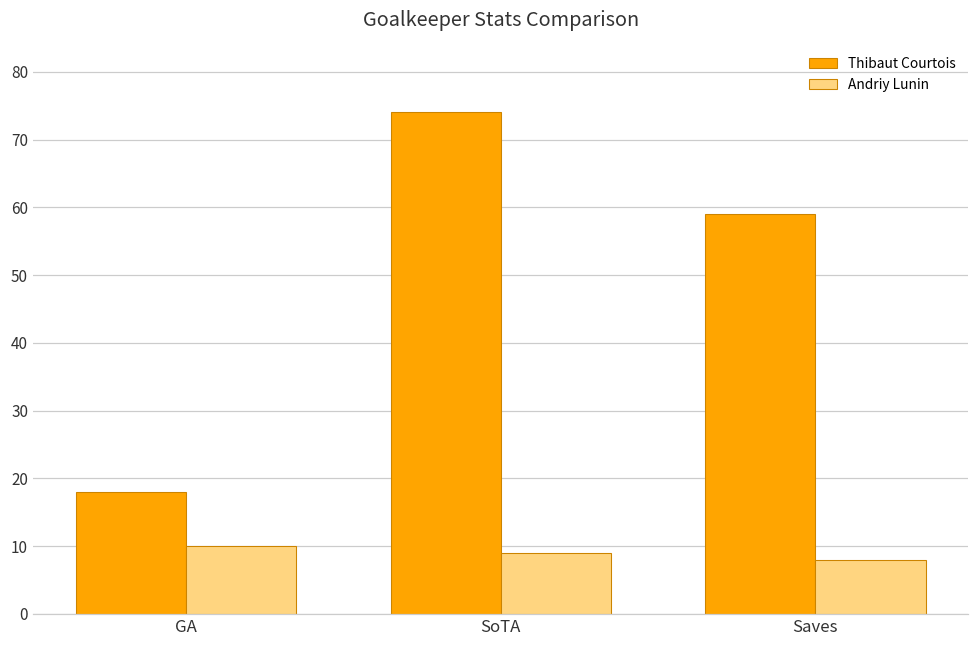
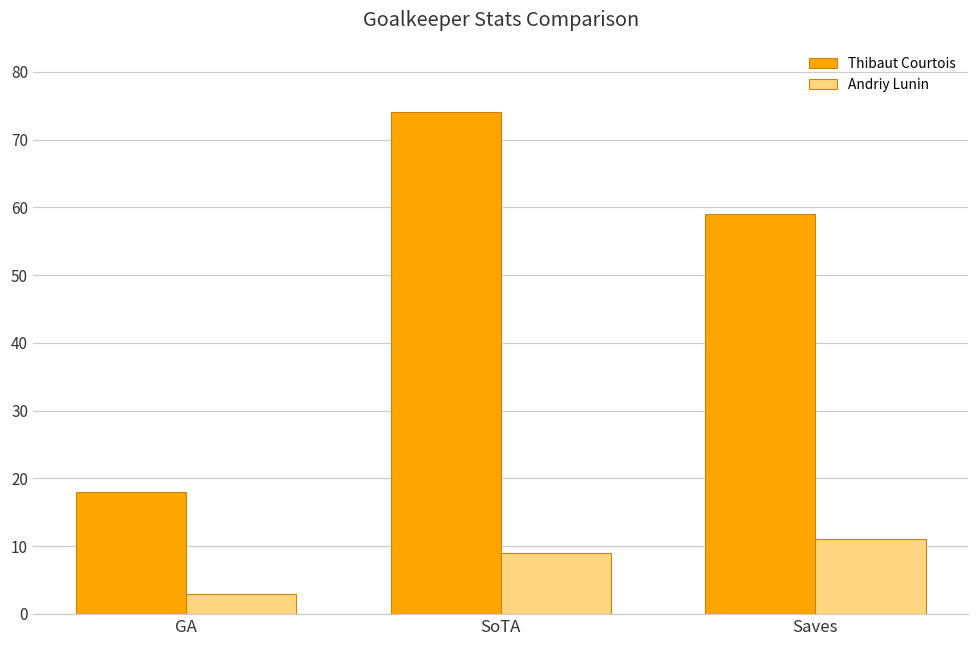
Andriy Lunin, GA: 10 -> 3
Andriy Lunin, Saves: 8 -> 11
